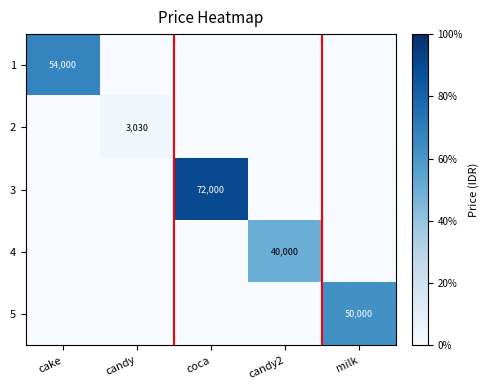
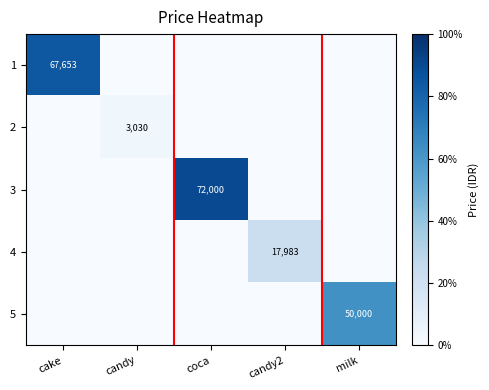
1, cake: 54,000 -> 67,653
4, candy2: 40,000 -> 17,983
